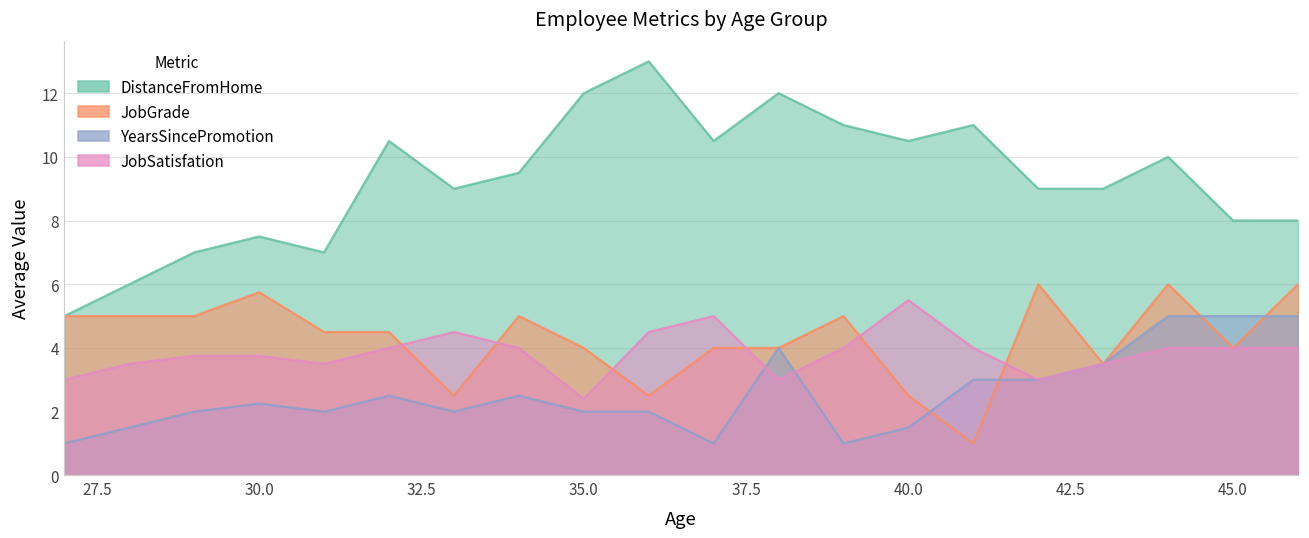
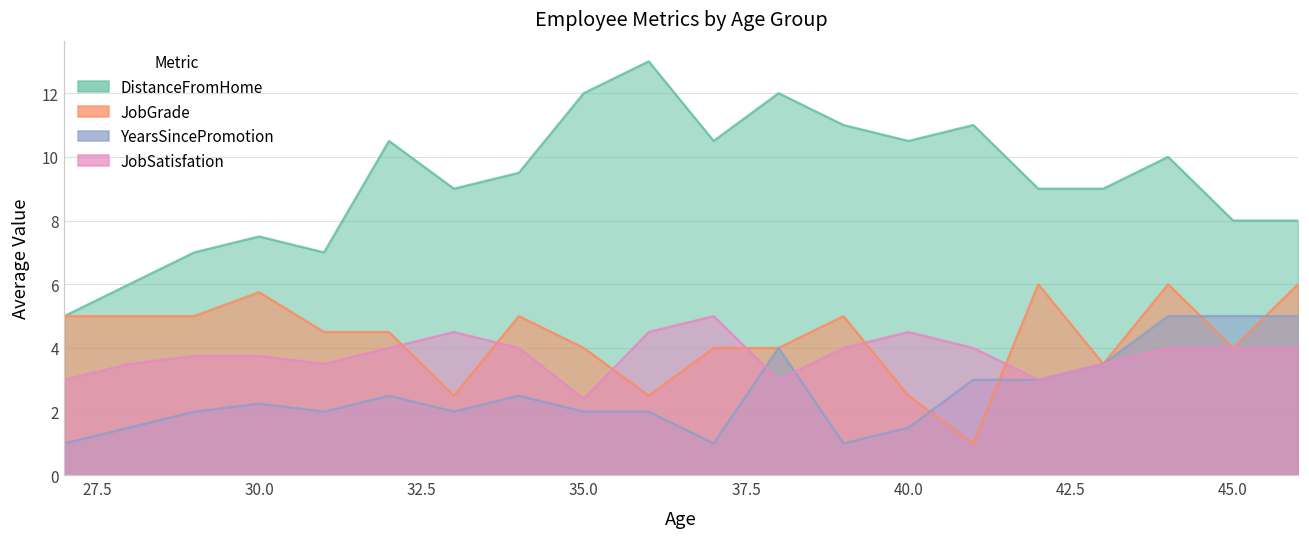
JobSatisfation, 40.0: 5.5 -> 4.5
